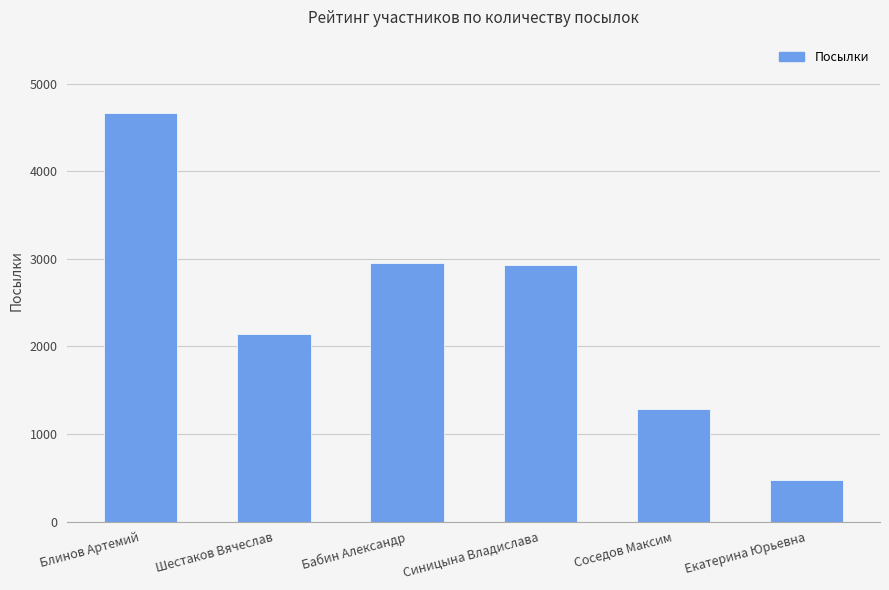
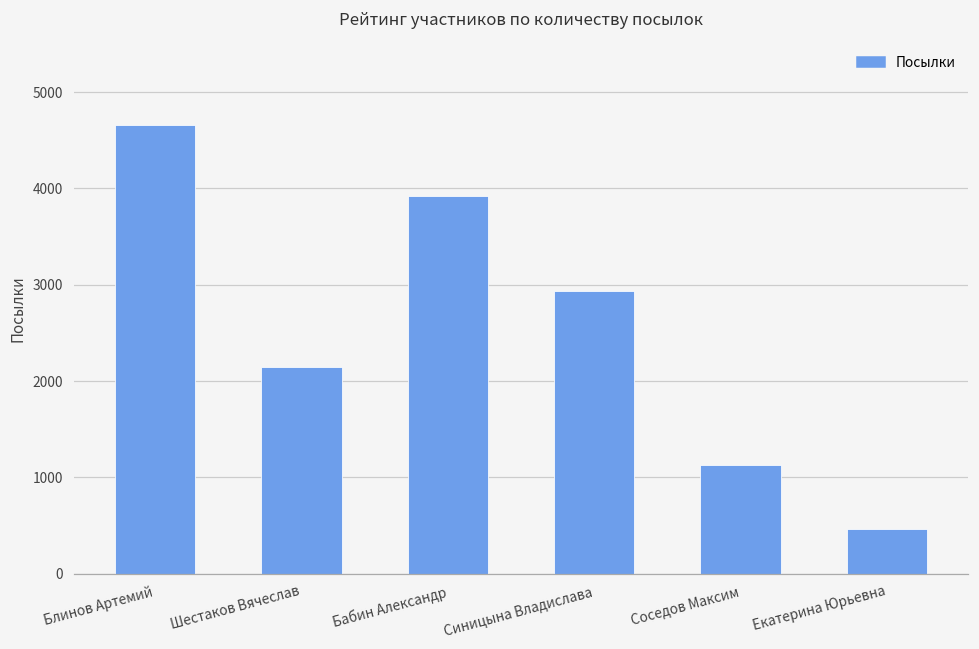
Бабин Александр: 3000 -> 3900
Соседов Максим: 1300 -> 1100
